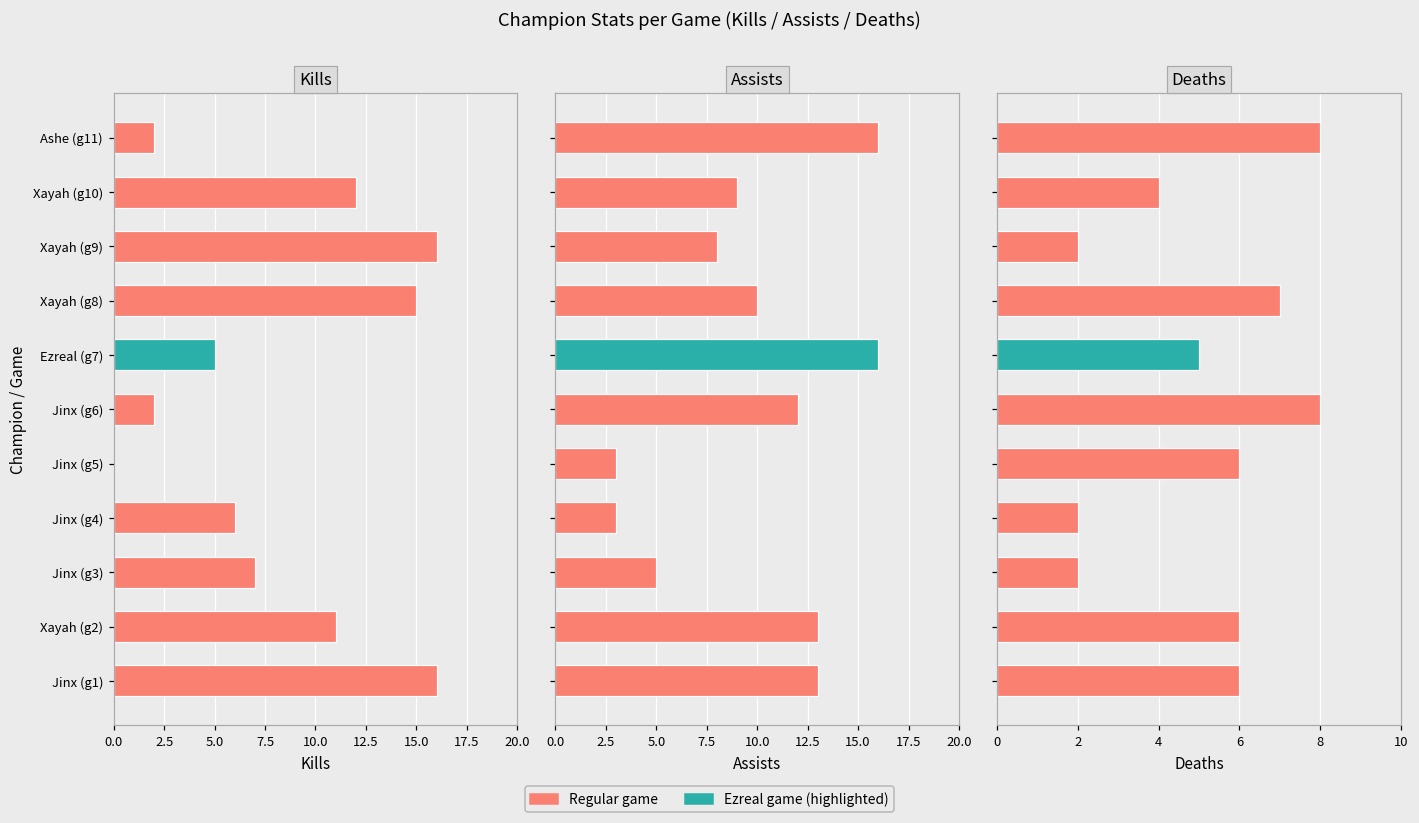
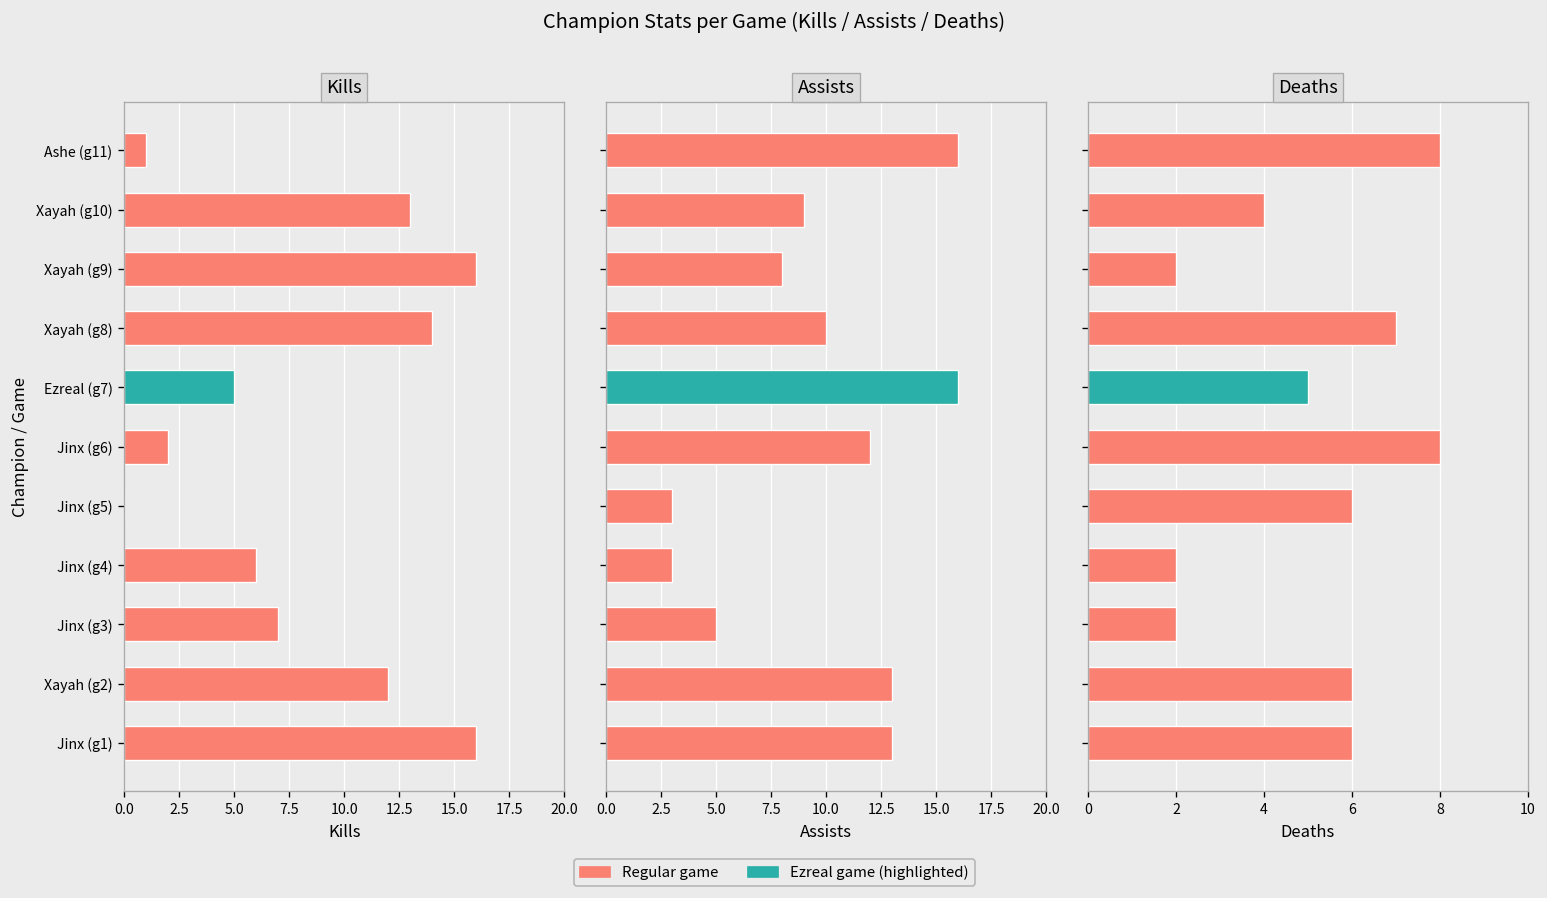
Kills, Ashe (g11): 2 -> 1
Kills, Xayah (g10): 12 -> 13
Kills, Xayah (g8): 15 -> 14
Kills, Xayah (g2): 11 -> 12
